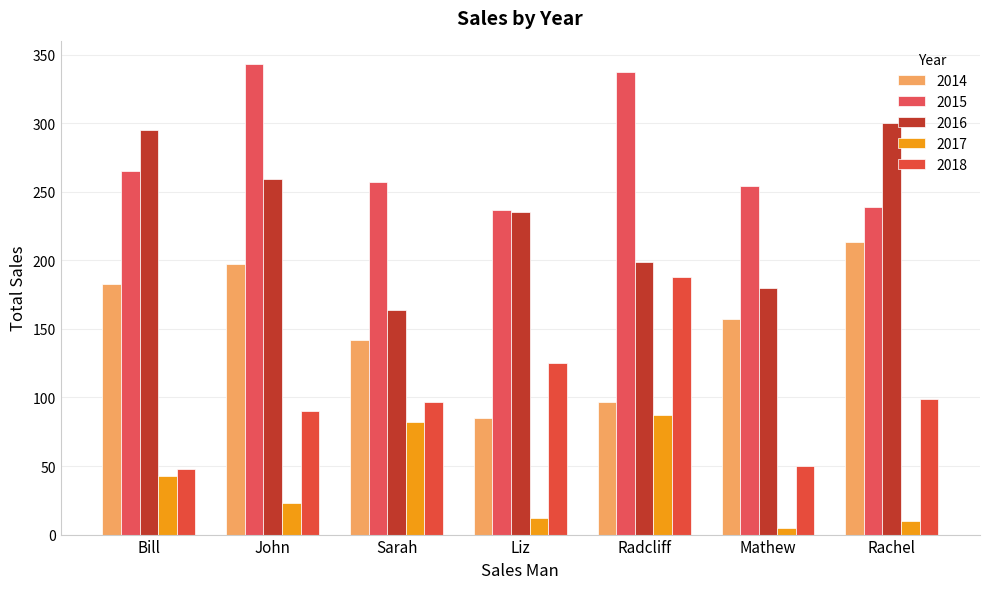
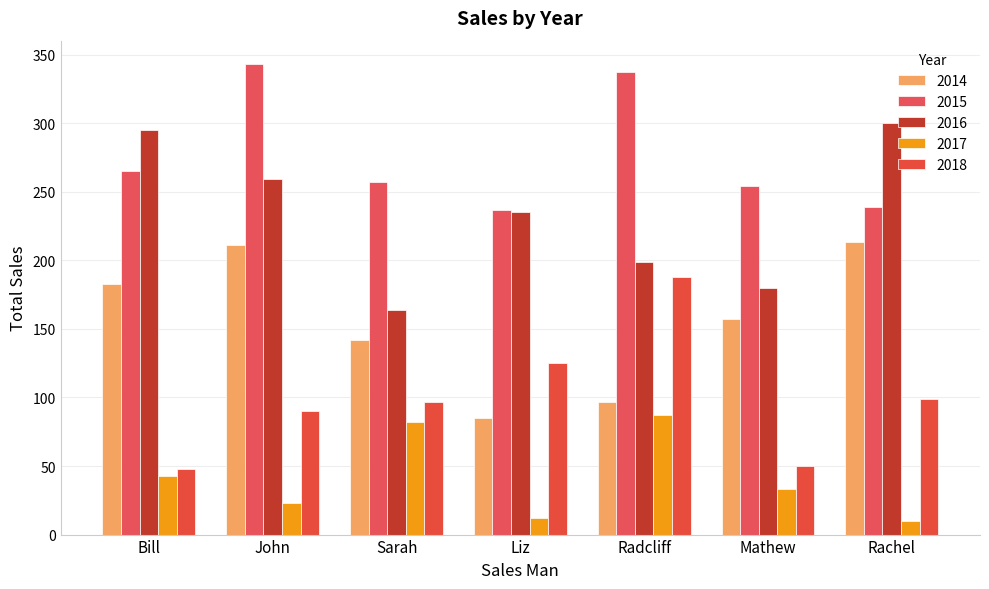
2014, John: 197 -> 211
2017, Mathew: 5 -> 33
